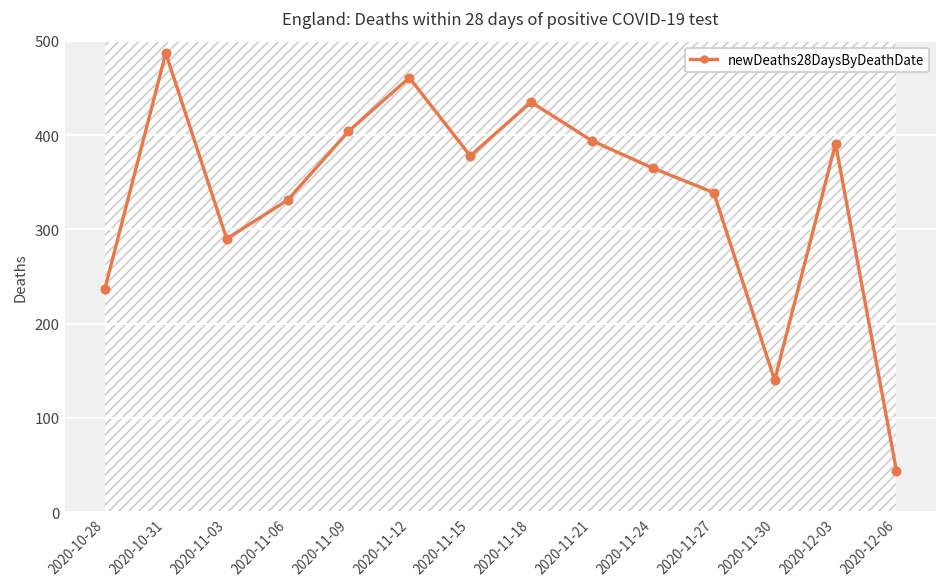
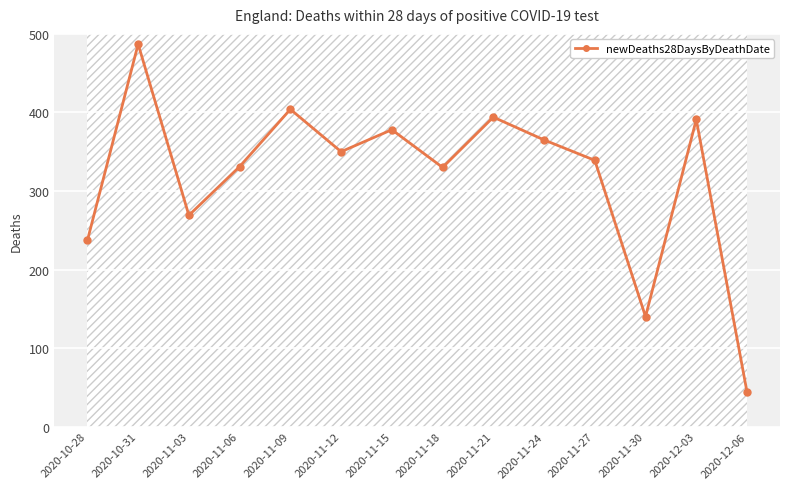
newDeaths28DaysByDeathDate, 2020-11-03: 290 -> 270
newDeaths28DaysByDeathDate, 2020-11-12: 460 -> 350
newDeaths28DaysByDeathDate, 2020-11-18: 440 -> 330
